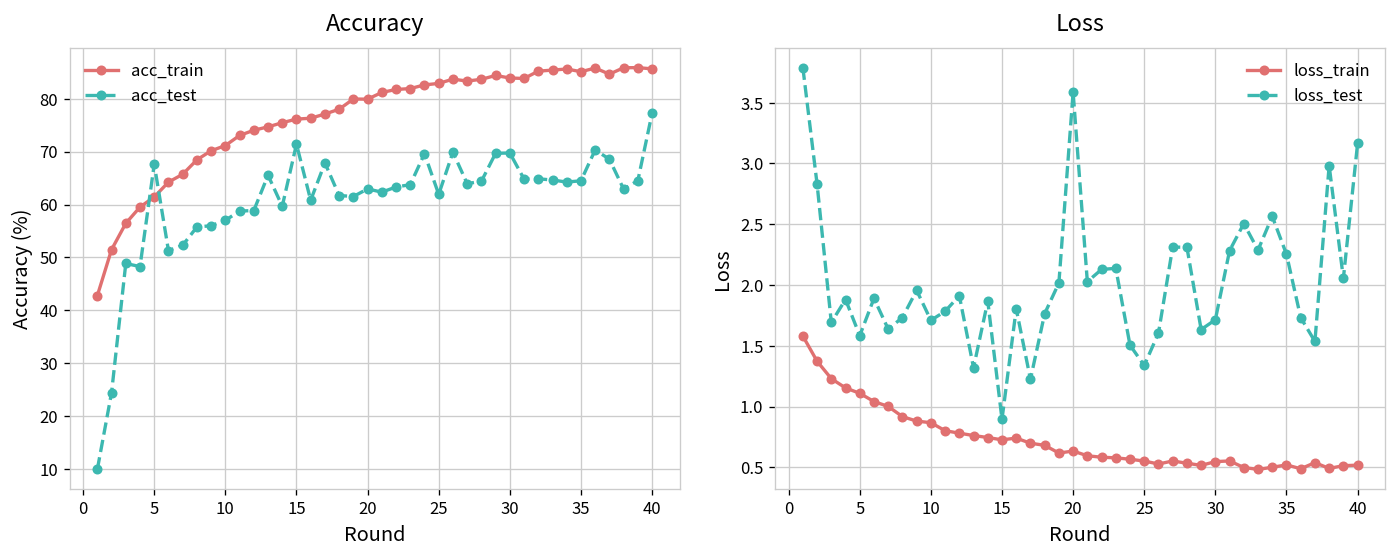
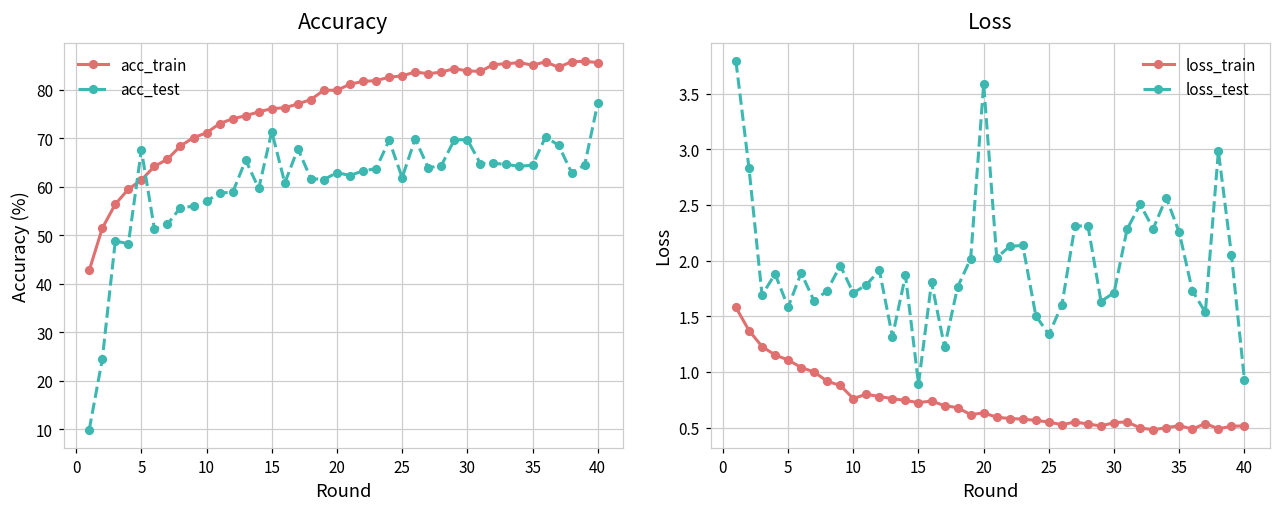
Loss, loss_train, 10: 0.87 -> 0.76
Loss, loss_test, 40: 3.16 -> 0.93
